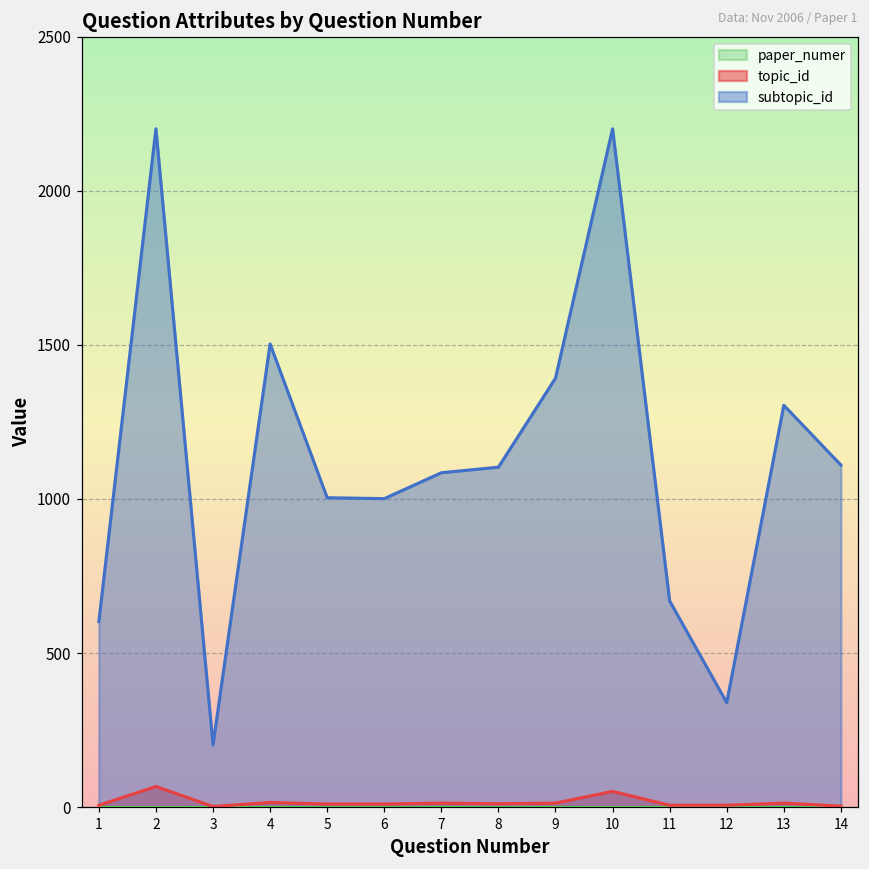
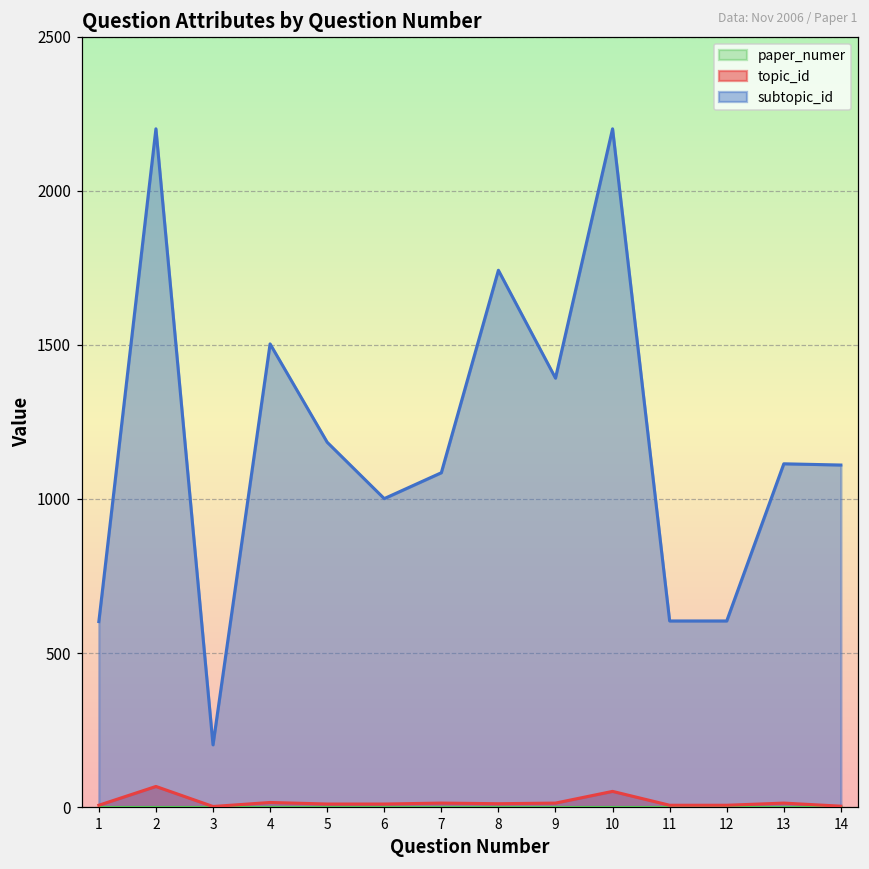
subtopic_id, 5: 1000 -> 1180
subtopic_id, 8: 1100 -> 1740
subtopic_id, 11: 670 -> 600
subtopic_id, 12: 340 -> 600
subtopic_id, 13: 1300 -> 1110
